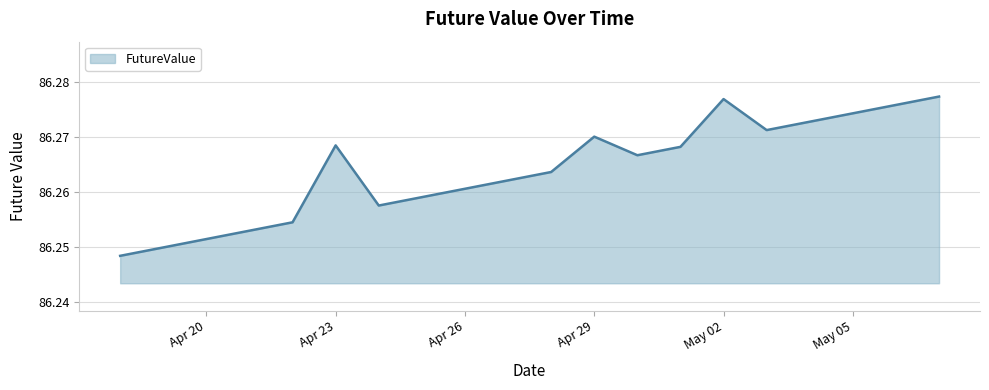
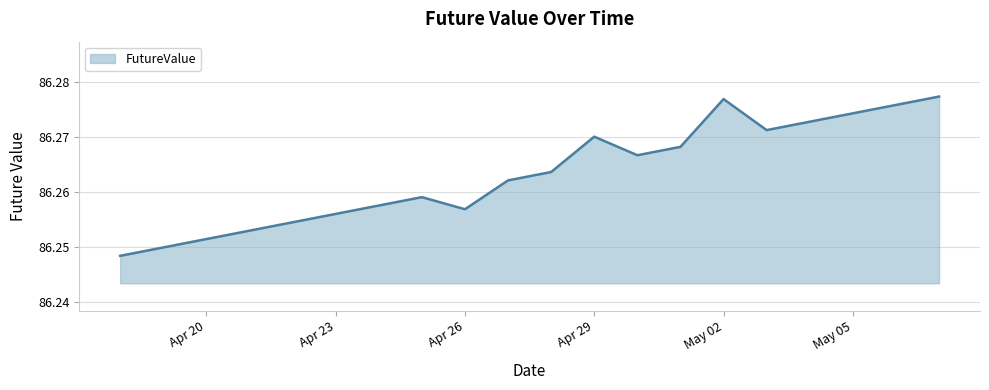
Apr 23: 86.268 -> 86.256
Apr 26: 86.261 -> 86.257
